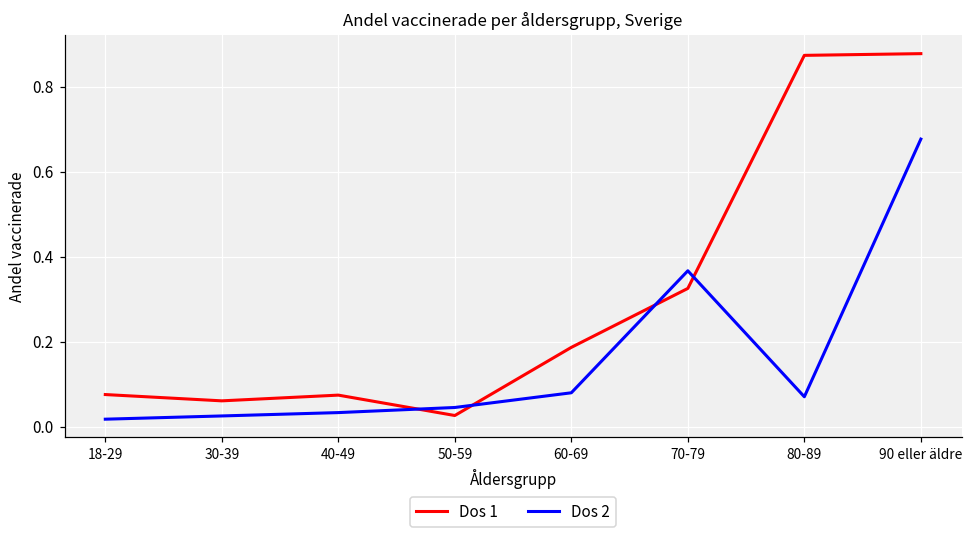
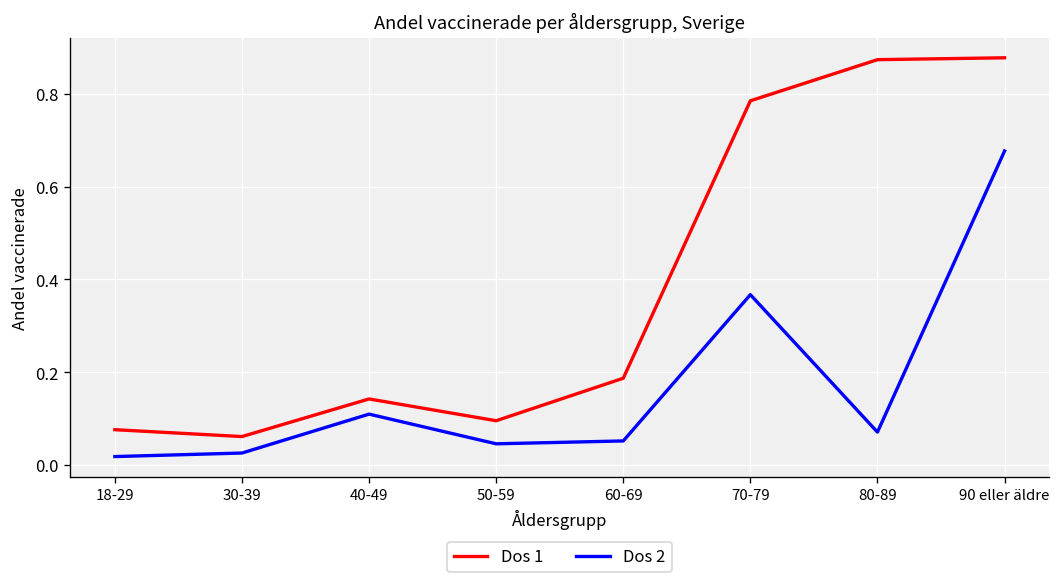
Dos 1, 40-49: 0.07 -> 0.14
Dos 2, 40-49: 0.03 -> 0.11
Dos 1, 50-59: 0.03 -> 0.10
Dos 2, 60-69: 0.08 -> 0.05
Dos 1, 70-79: 0.33 -> 0.78
